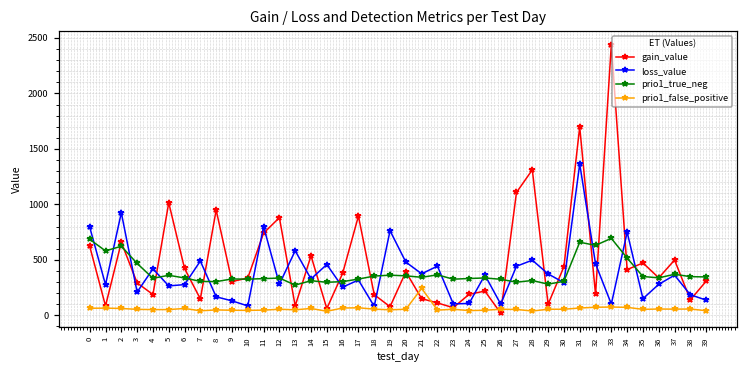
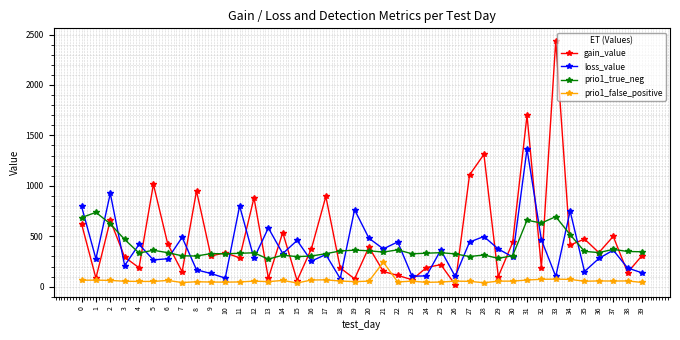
prio1_true_neg, 1: 580 -> 740
gain_value, 11: 740 -> 290
